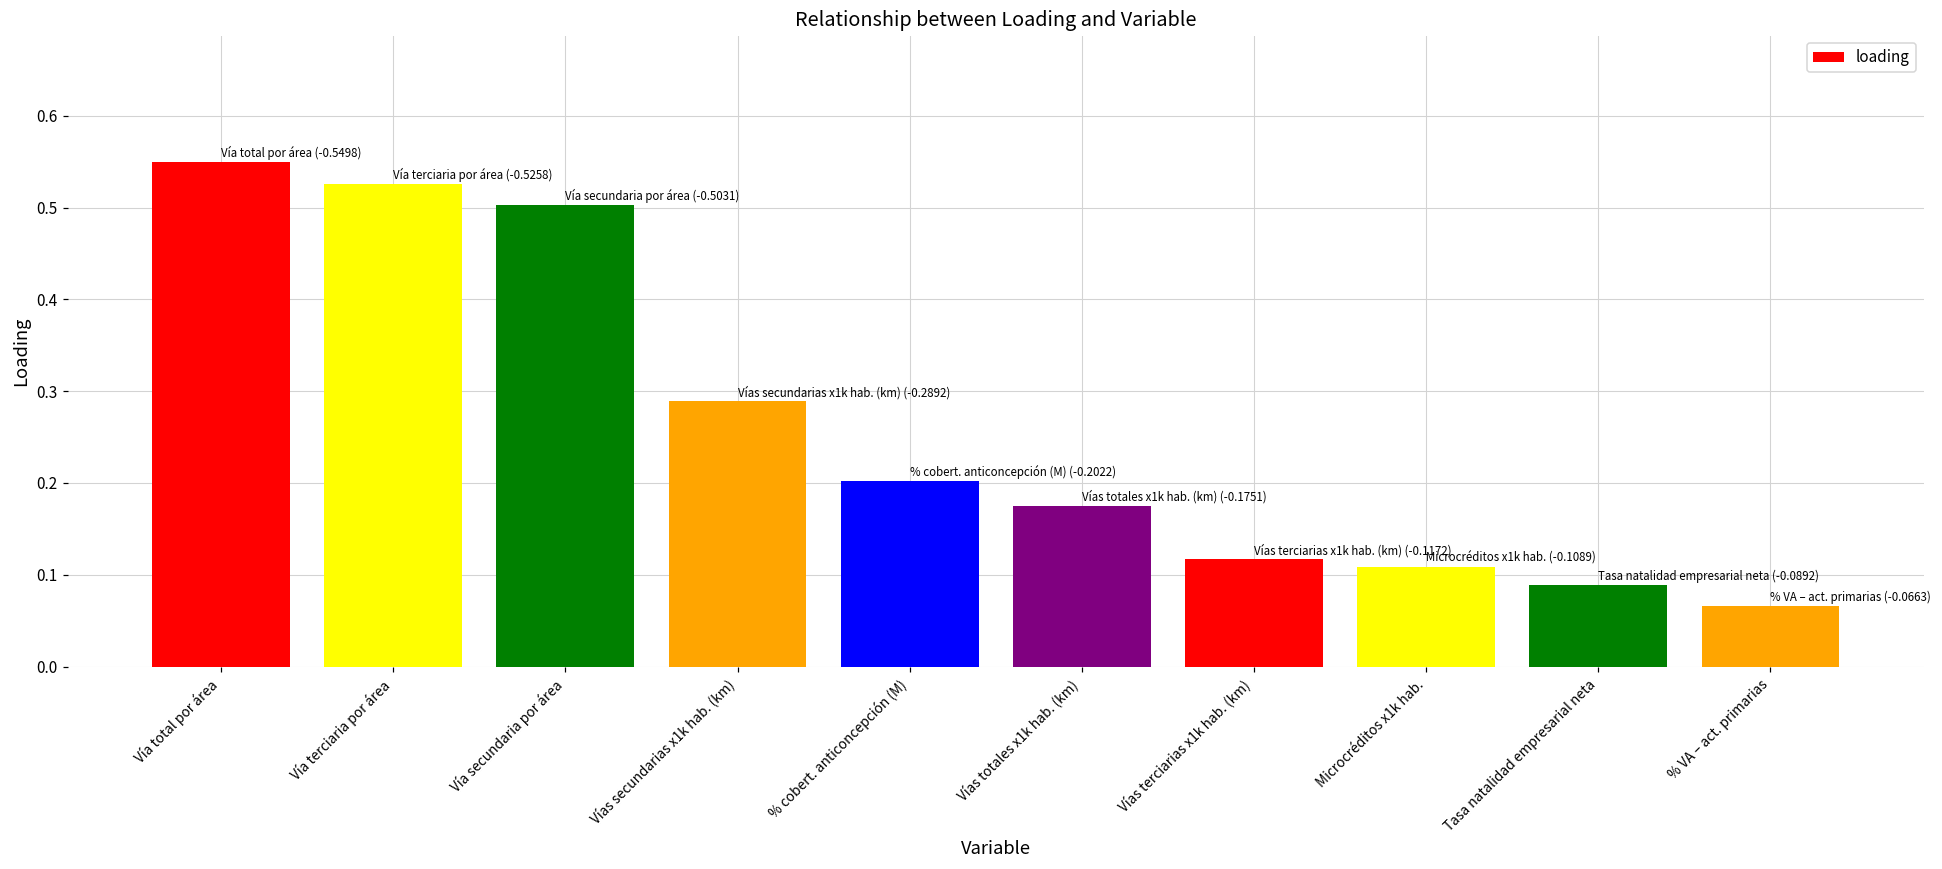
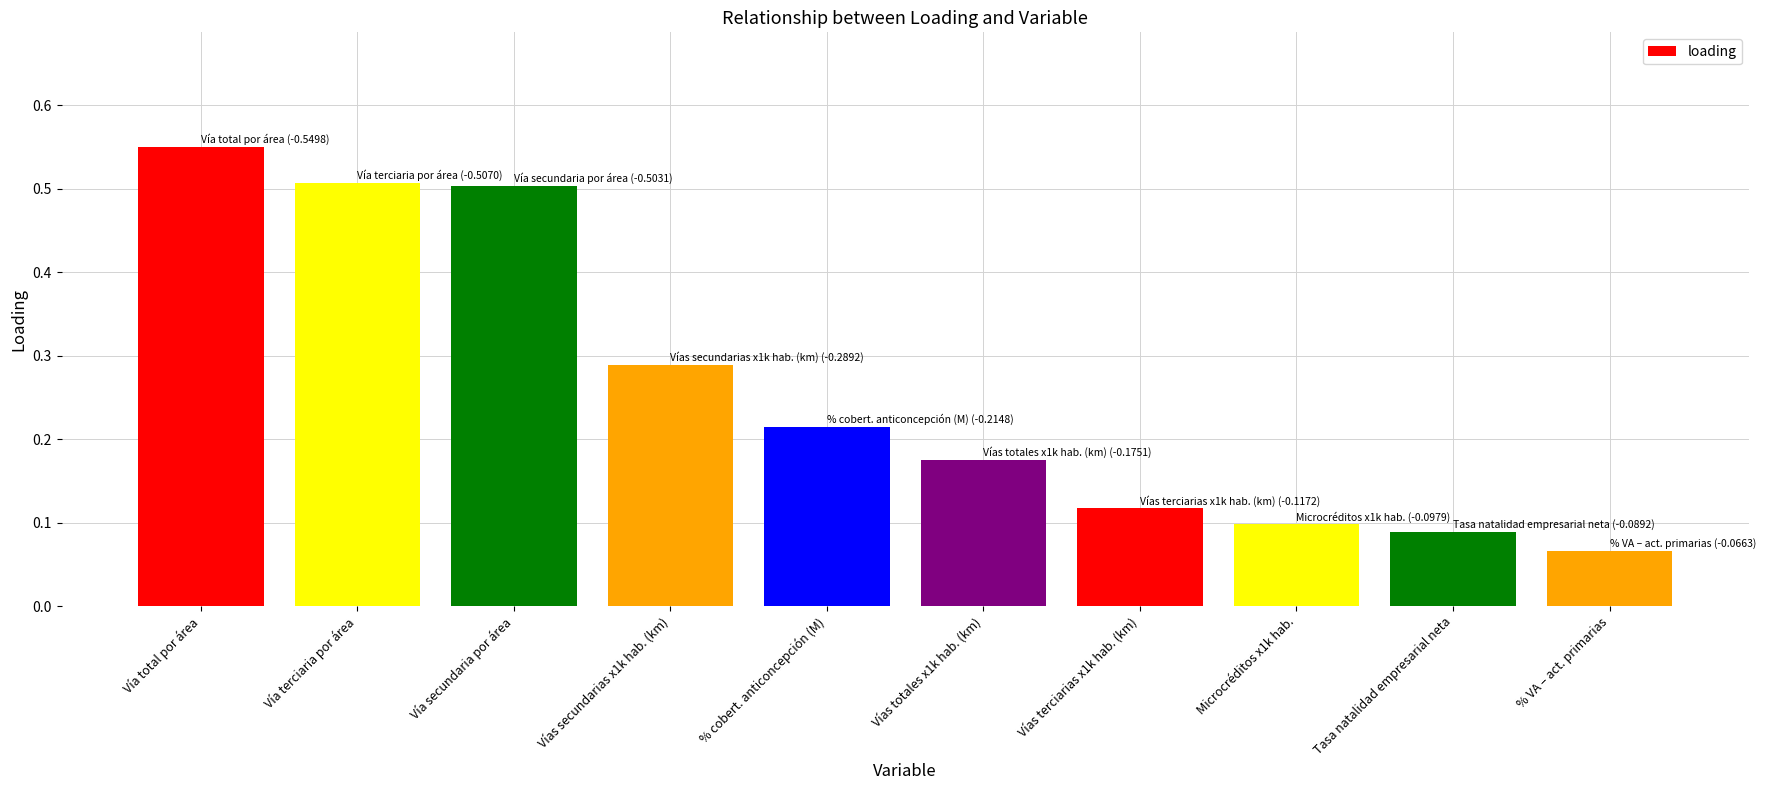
Vía terciaria por área: (-0.5258) -> (-0.5070)
% cobert. anticoncepción (M): (-0.2022) -> (-0.2148)
Microcréditos x1k hab.: (-0.1089) -> (-0.0979)
